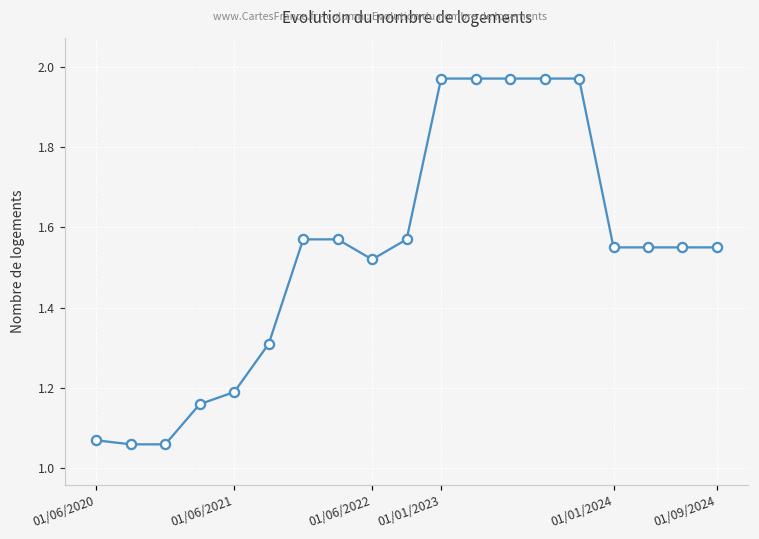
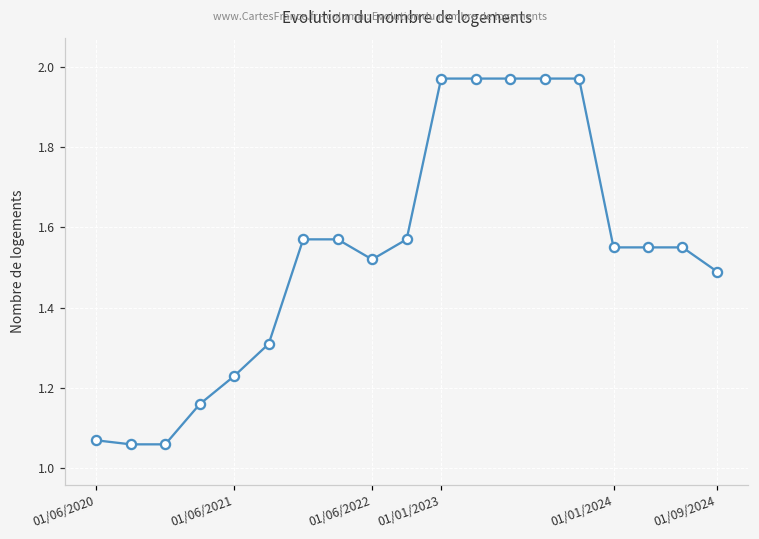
01/06/2021: 1.19 -> 1.23
01/09/2024: 1.55 -> 1.49
